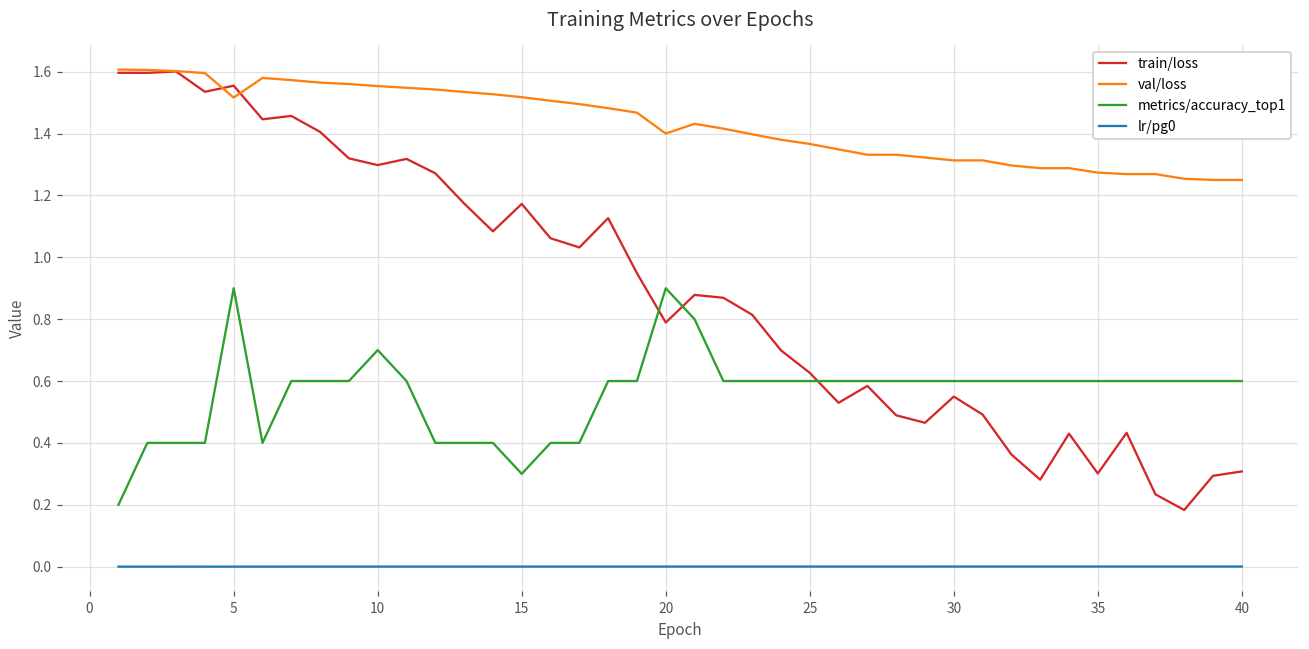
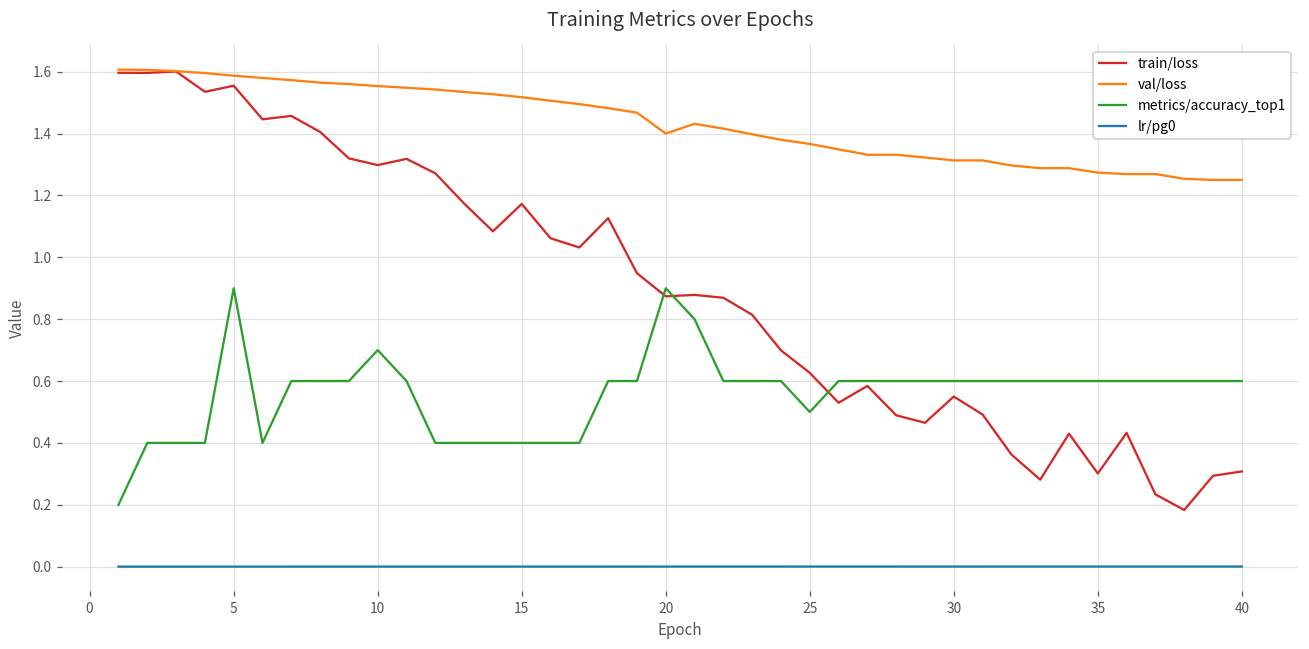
val/loss, 5: 1.52 -> 1.59
metrics/accuracy_top1, 15: 0.3 -> 0.4
train/loss, 20: 0.79 -> 0.87
metrics/accuracy_top1, 25: 0.6 -> 0.5
